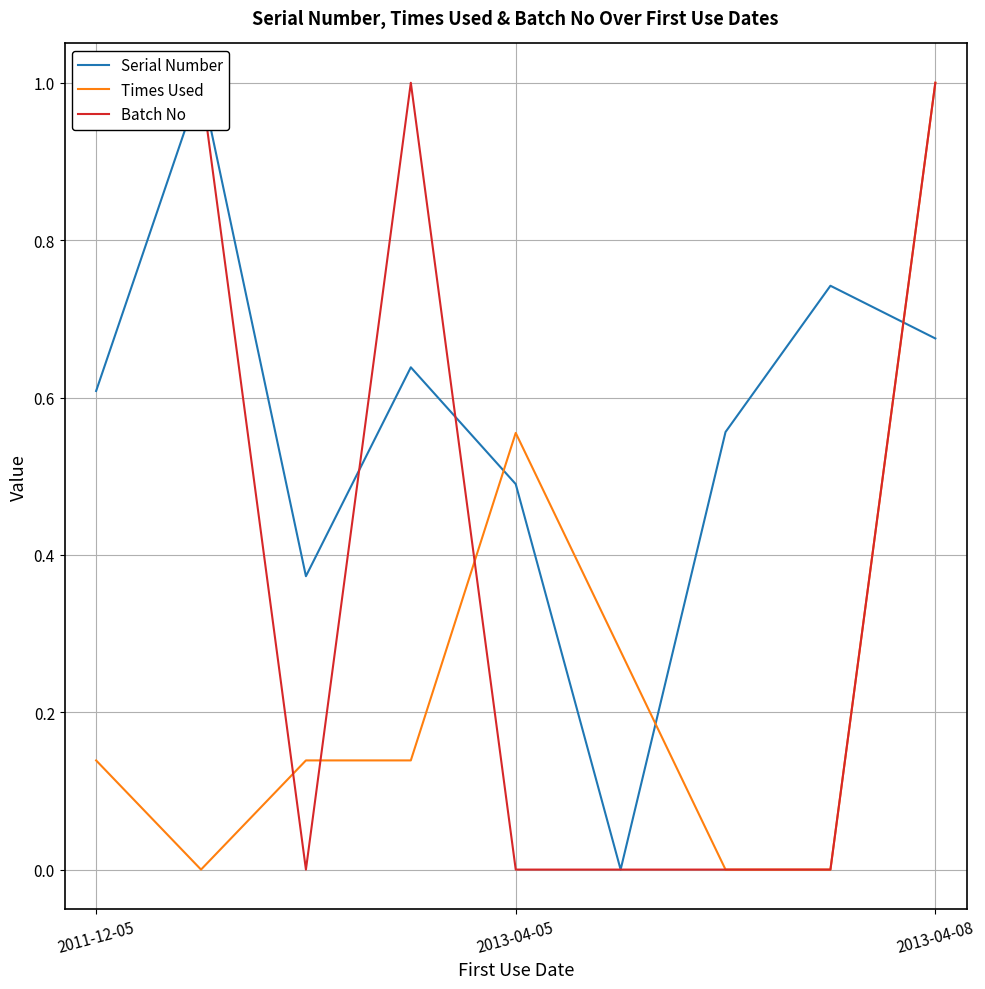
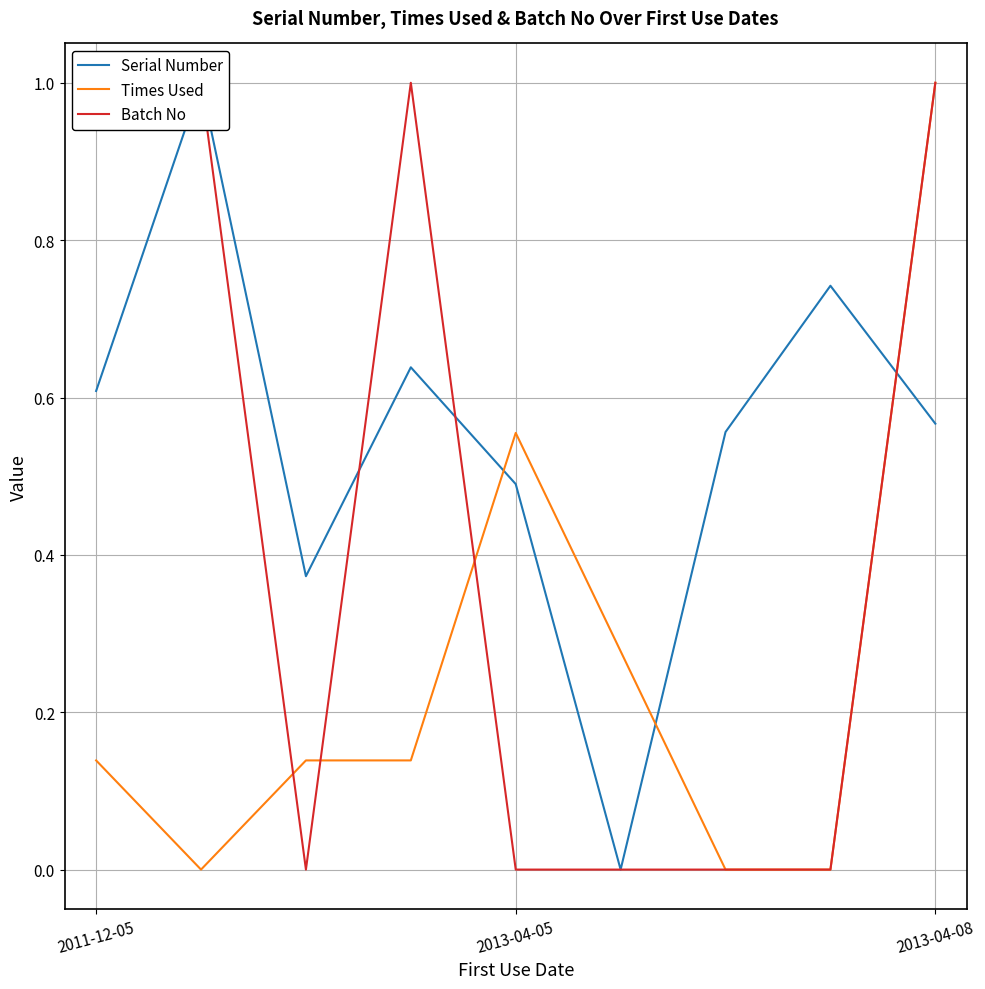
Serial Number, 2013-04-08: 0.68 -> 0.57
